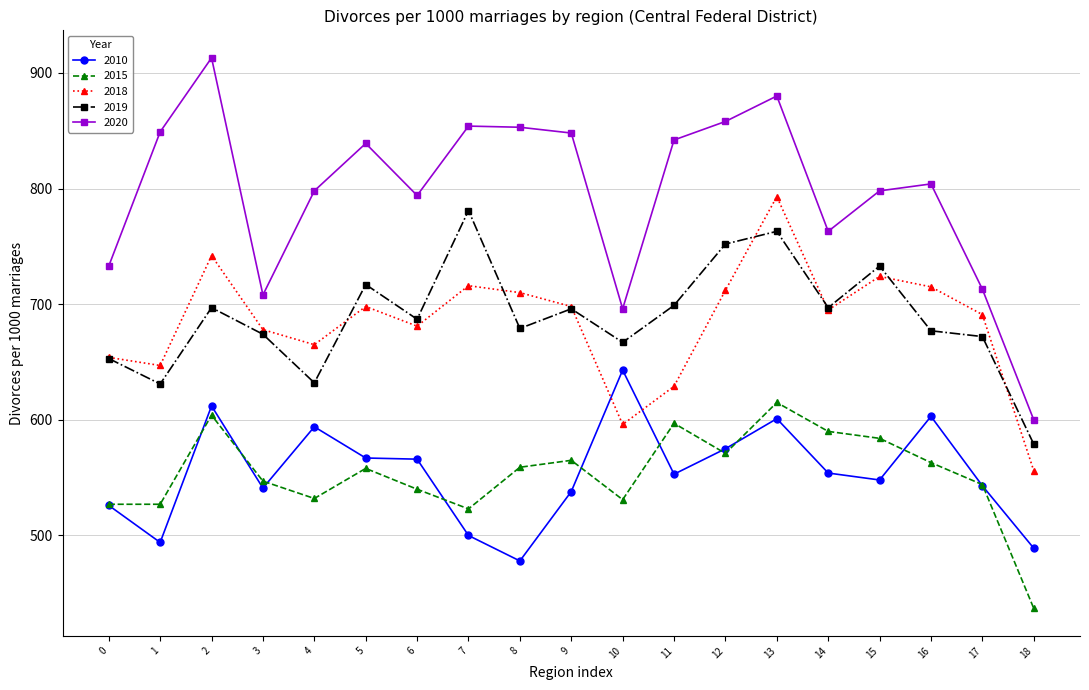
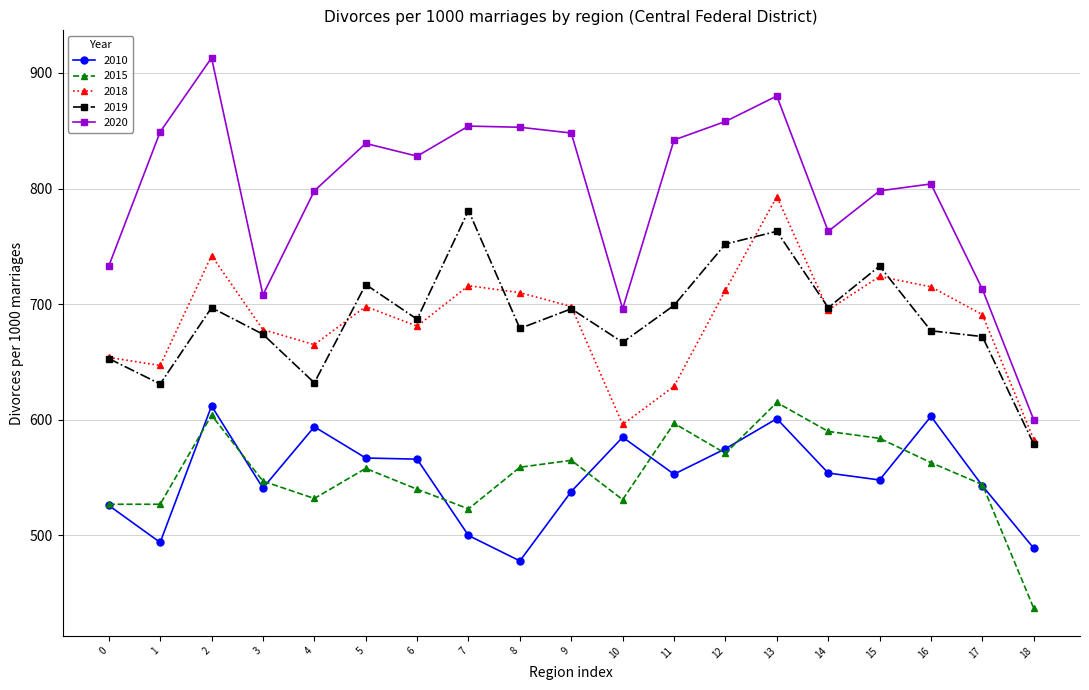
2020, 6: 794 -> 828
2010, 10: 643 -> 585
2018, 18: 556 -> 583
